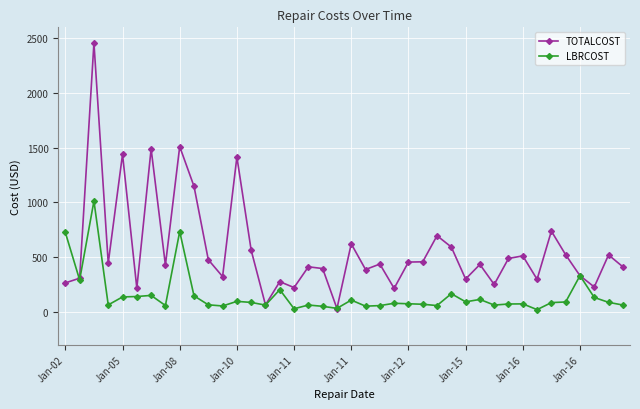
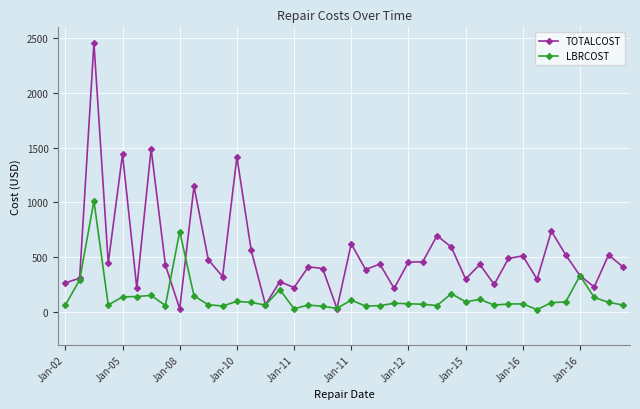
LBRCOST, Jan-02: 720 -> 60
TOTALCOST, Jan-08: 1510 -> 30
